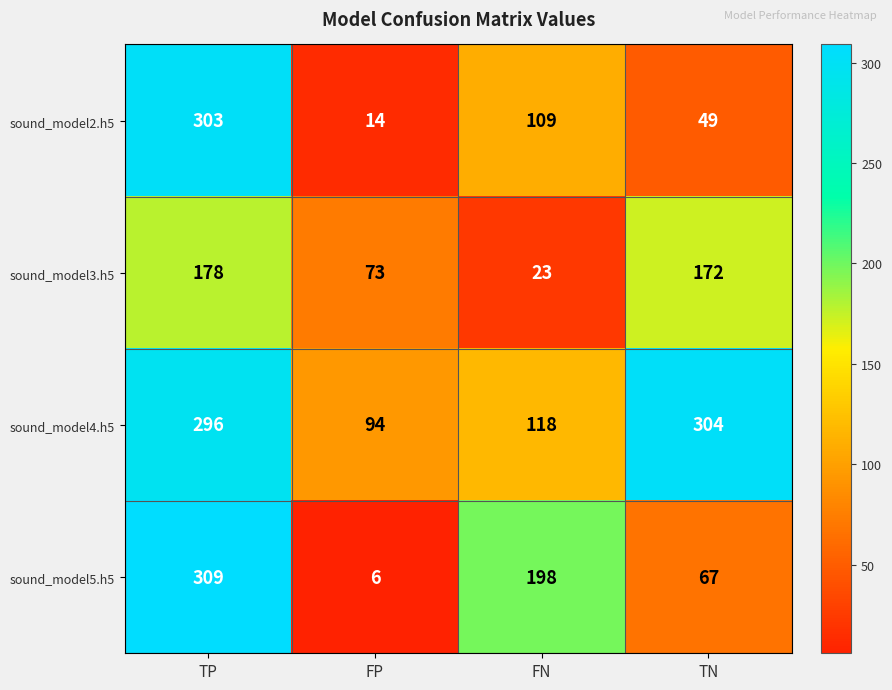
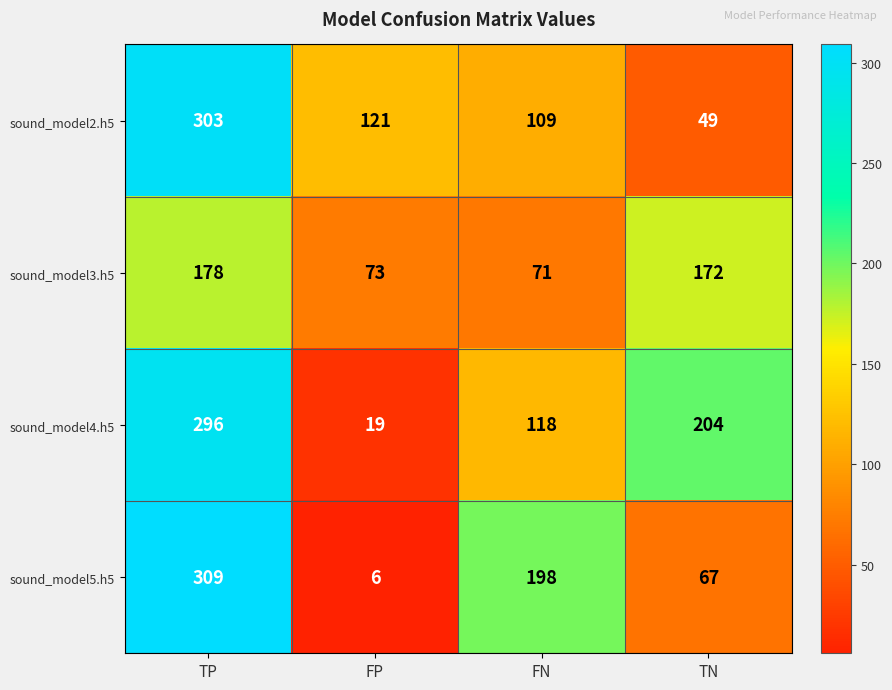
sound_model2.h5, FP: 14 -> 121
sound_model3.h5, FN: 23 -> 71
sound_model4.h5, FP: 94 -> 19
sound_model4.h5, TN: 304 -> 204
